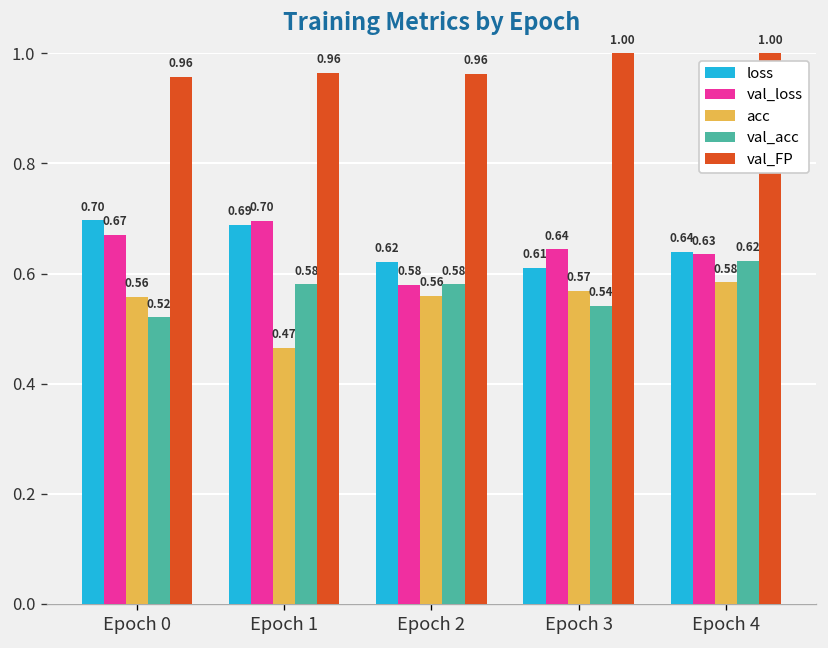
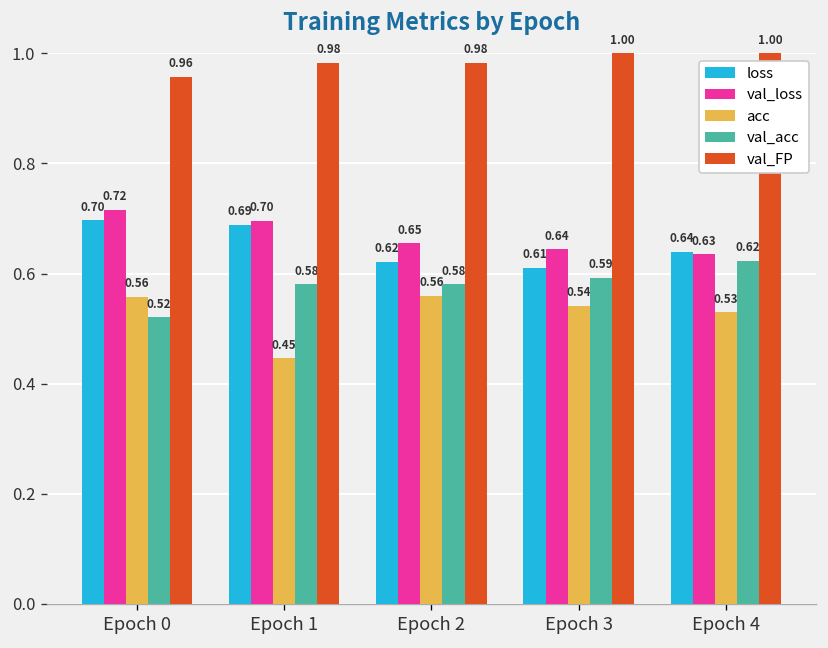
val_loss, Epoch 0: 0.67 -> 0.72
acc, Epoch 1: 0.47 -> 0.45
val_FP, Epoch 1: 0.96 -> 0.98
val_loss, Epoch 2: 0.58 -> 0.65
val_FP, Epoch 2: 0.96 -> 0.98
acc, Epoch 3: 0.57 -> 0.54
val_acc, Epoch 3: 0.54 -> 0.59
acc, Epoch 4: 0.58 -> 0.53
